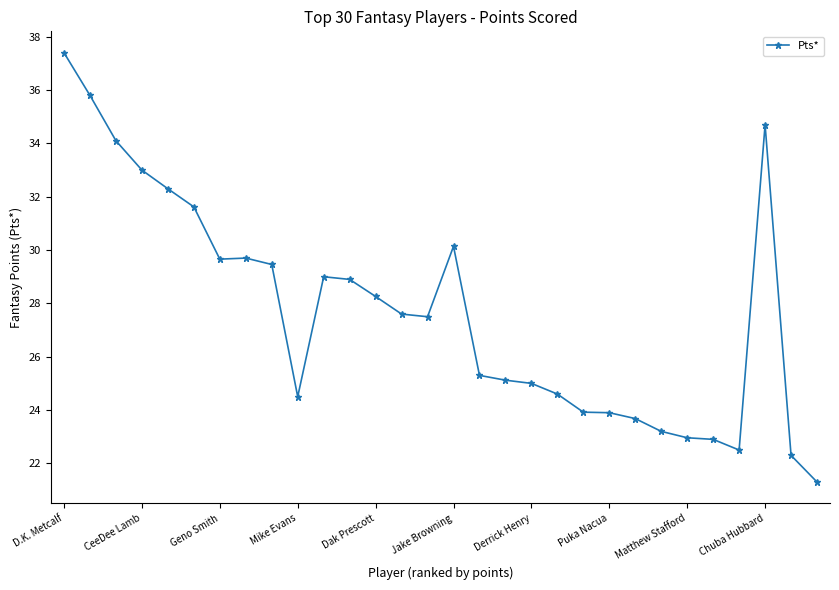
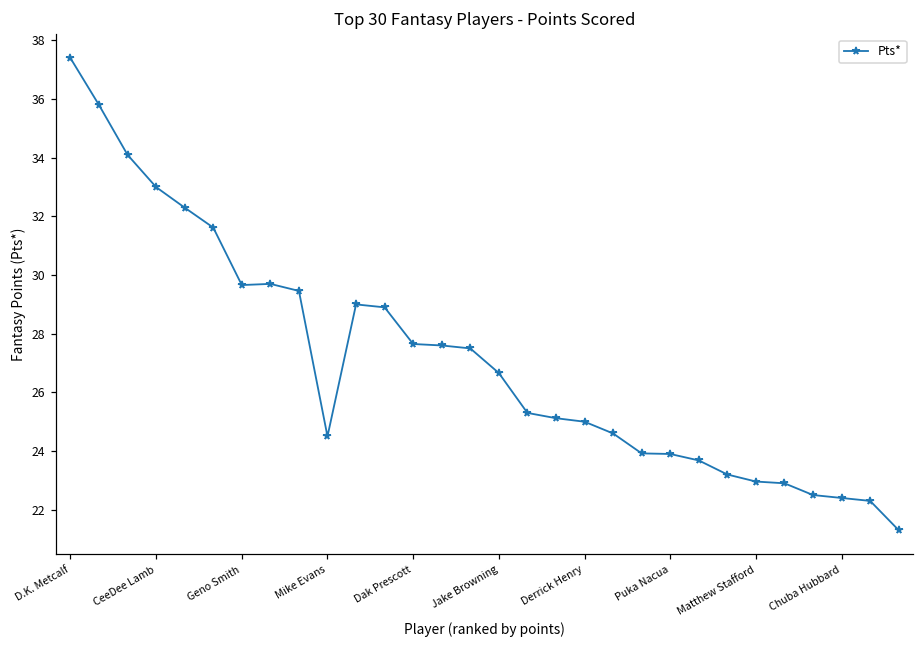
Dak Prescott: 28.3 -> 27.7
Jake Browning: 30.1 -> 26.7
Chuba Hubbard: 34.7 -> 22.4
